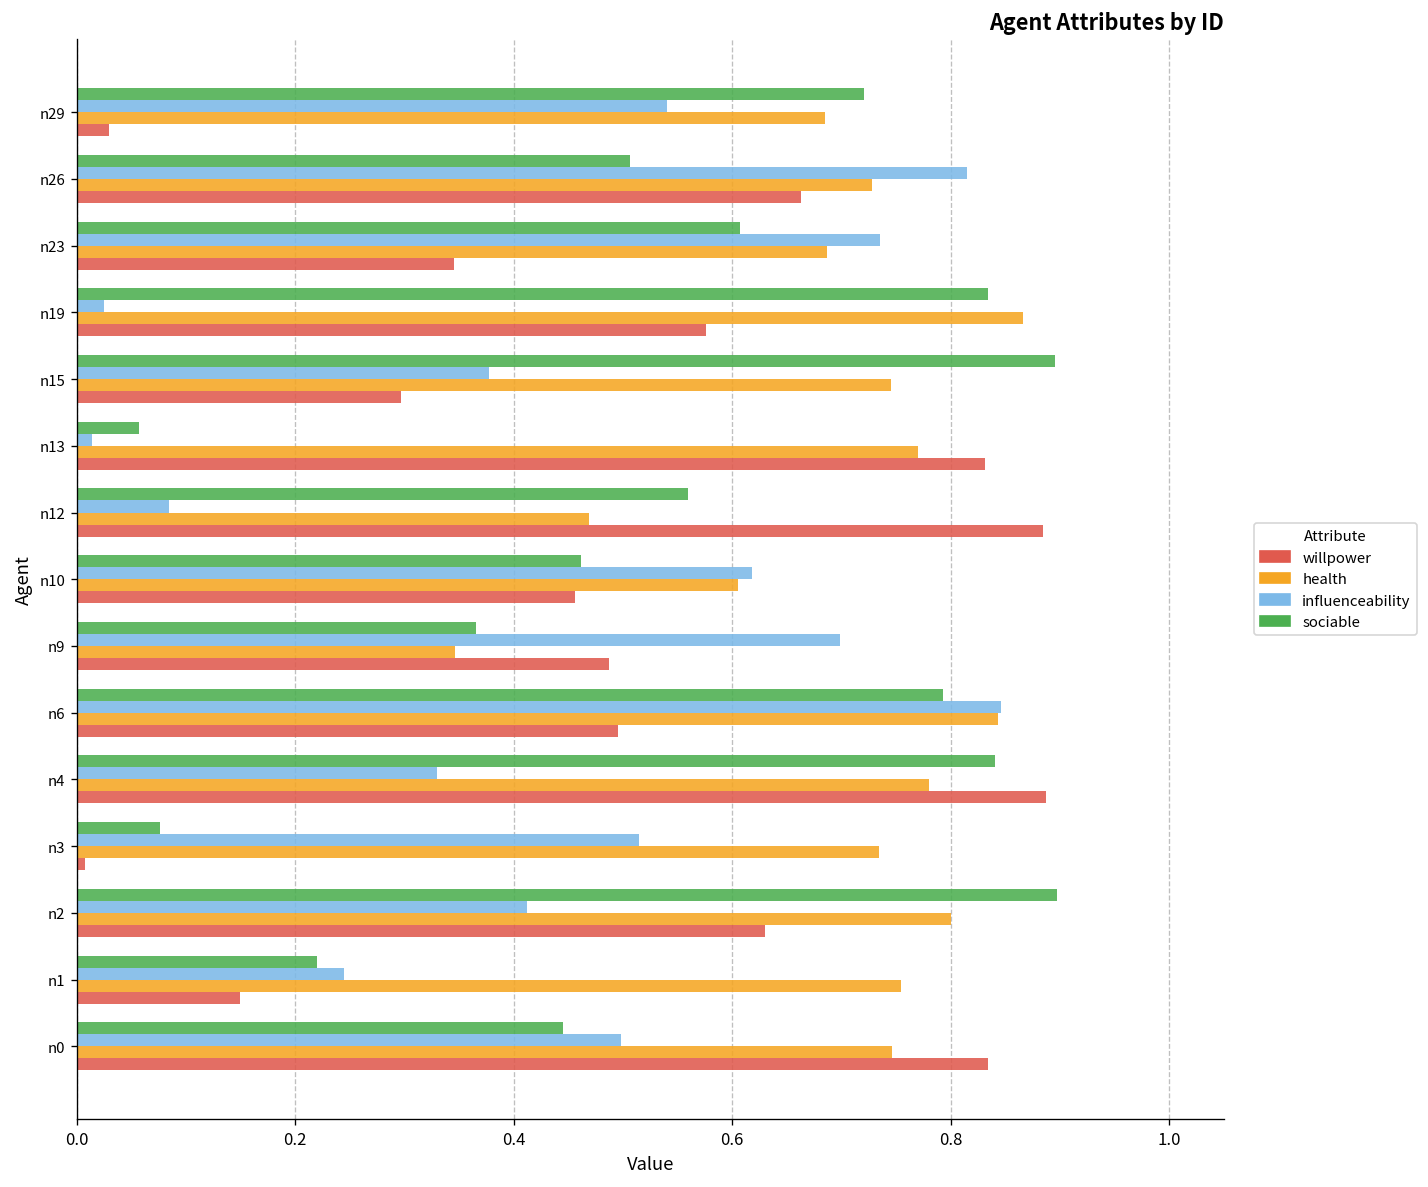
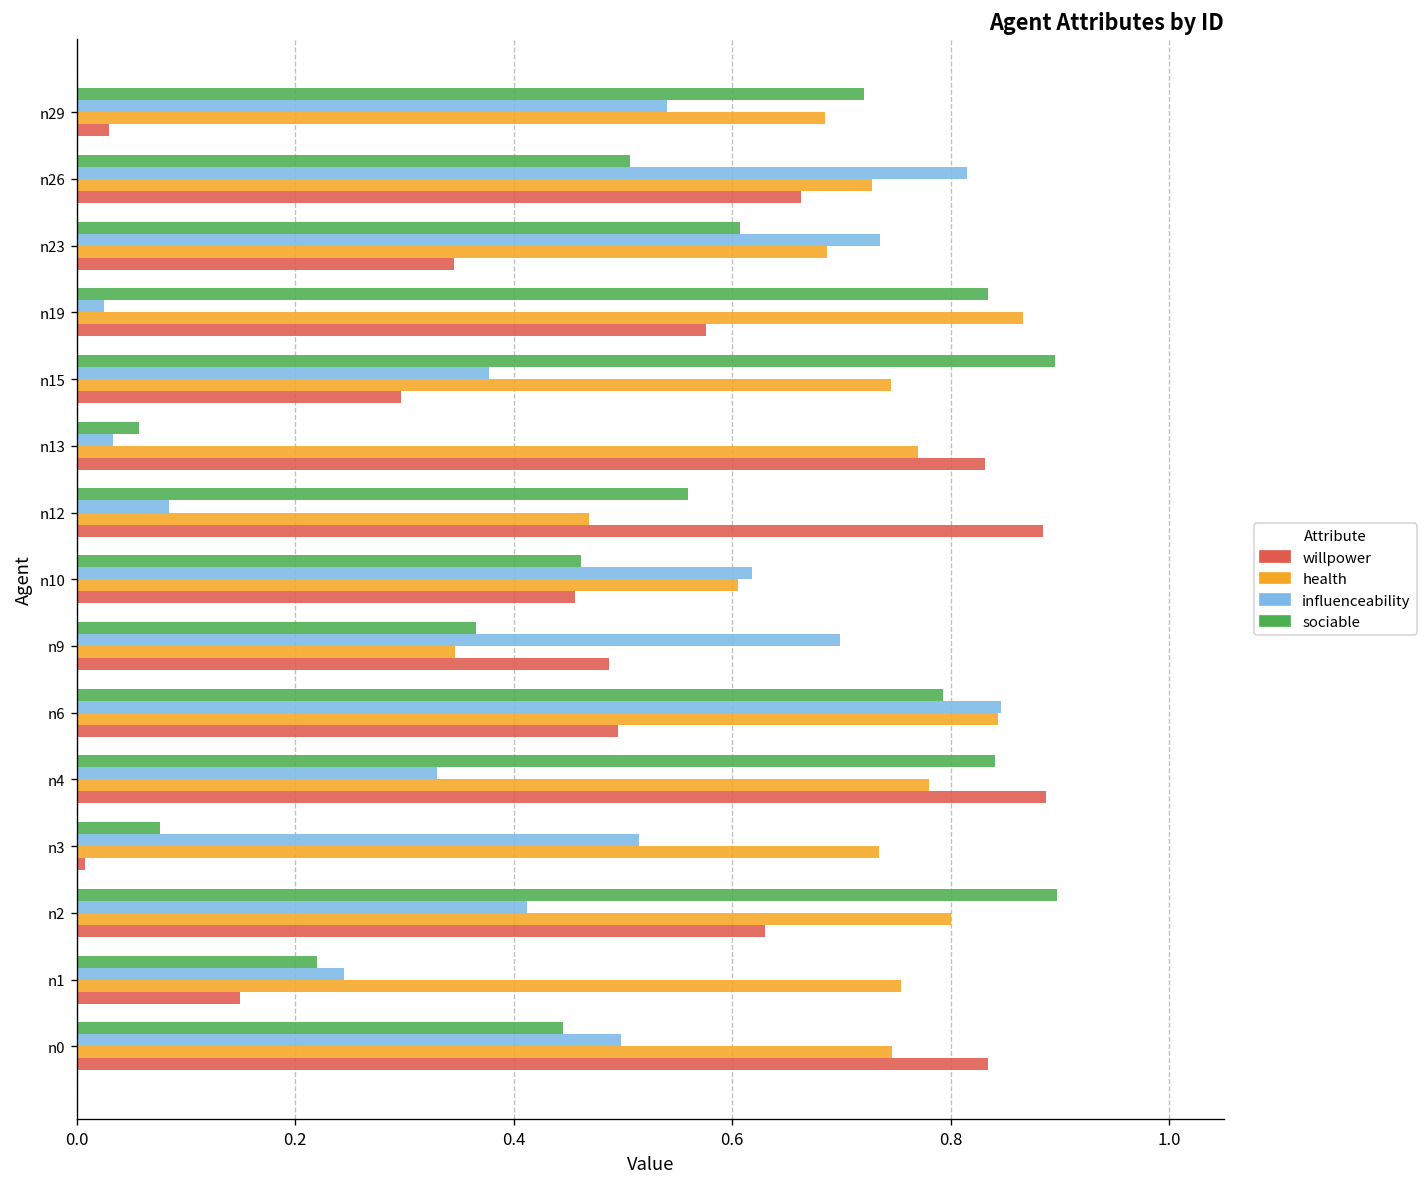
influenceability, n13: 0.01 -> 0.03
